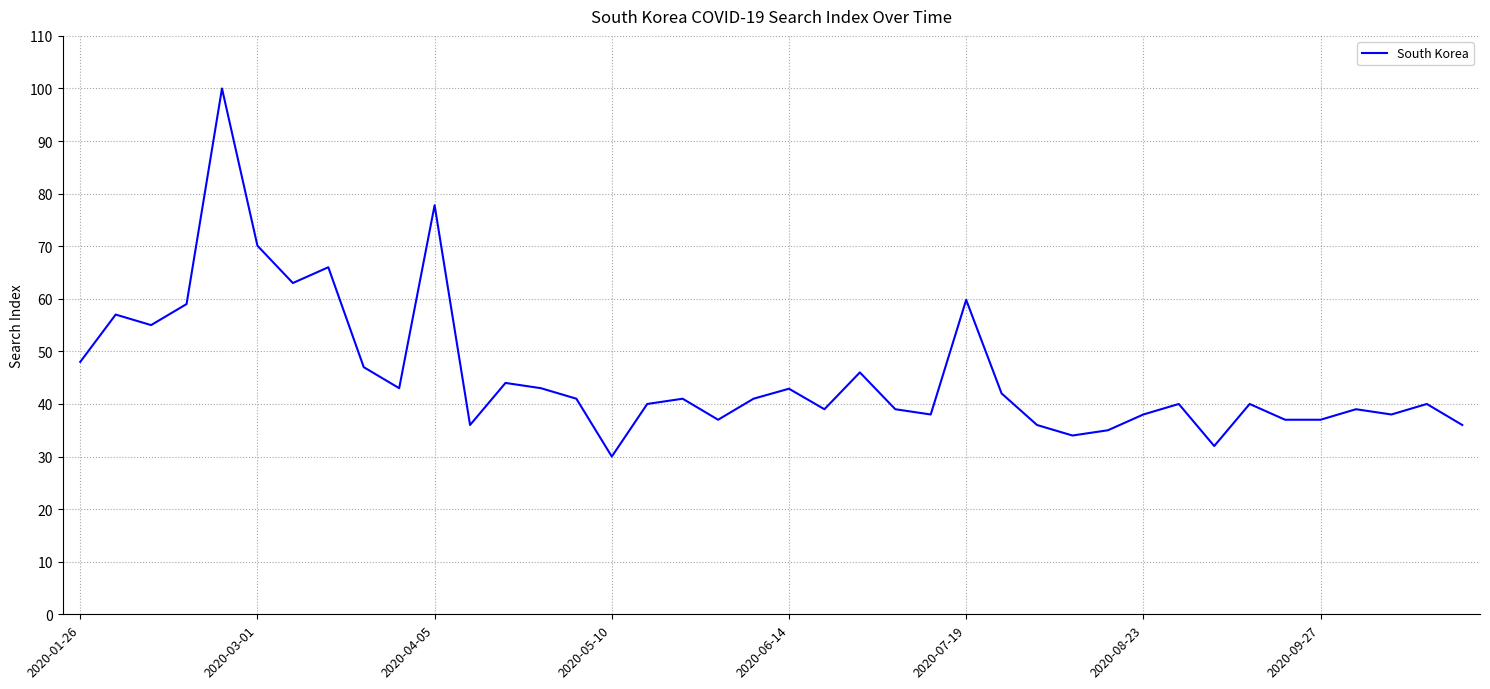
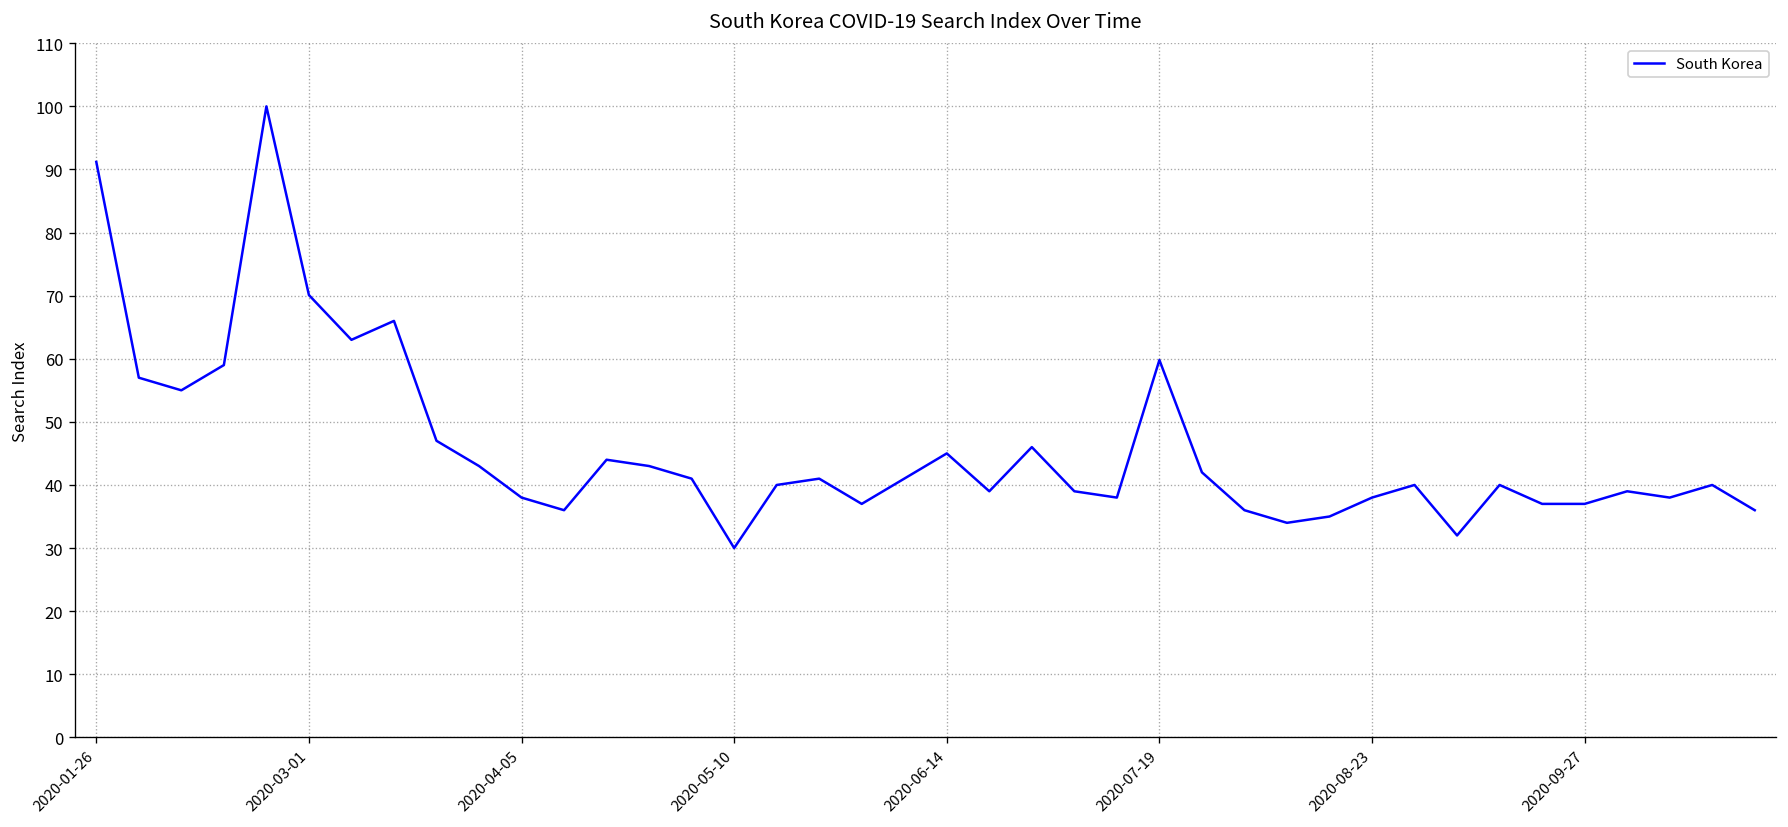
2020-01-26: 48 -> 91
2020-04-05: 78 -> 38
2020-06-14: 43 -> 45
